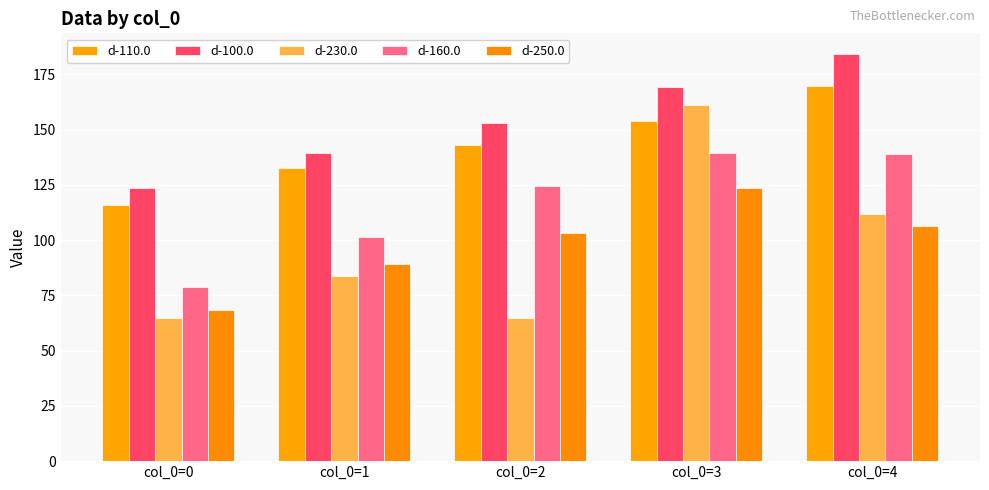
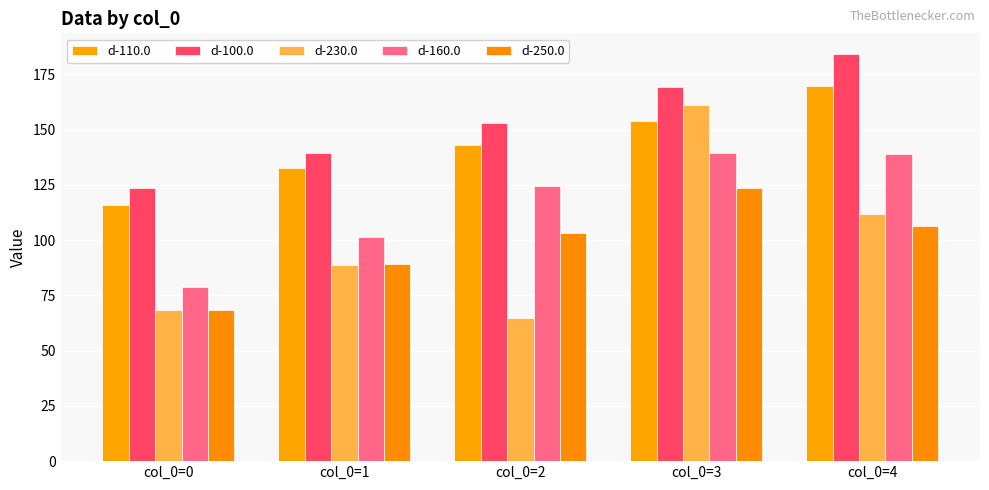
d-230.0, col_0=0: 65 -> 69
d-230.0, col_0=1: 84 -> 89
